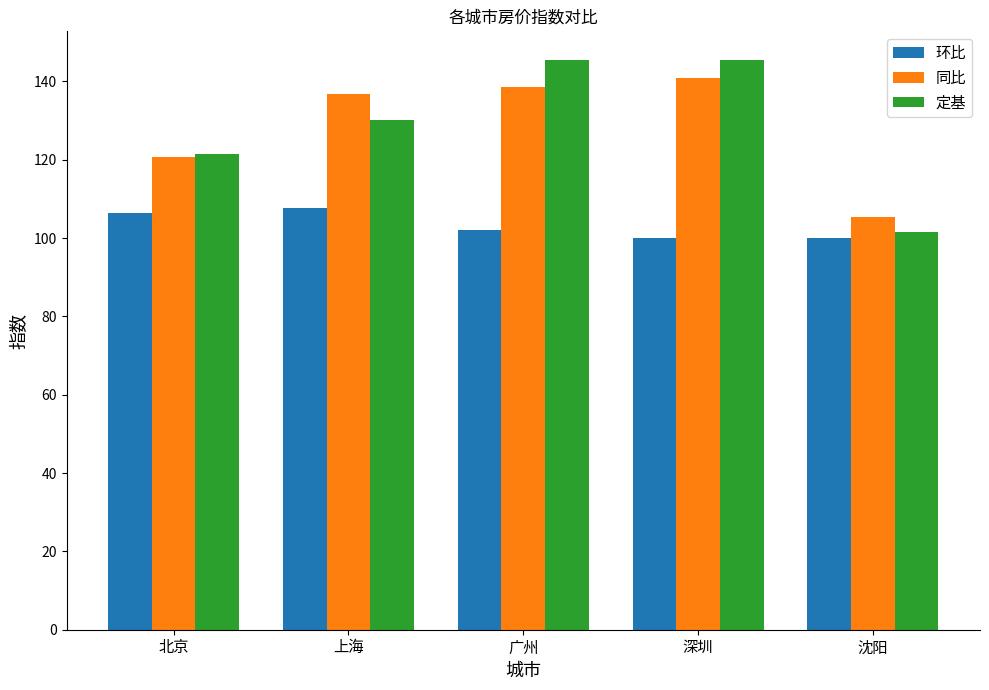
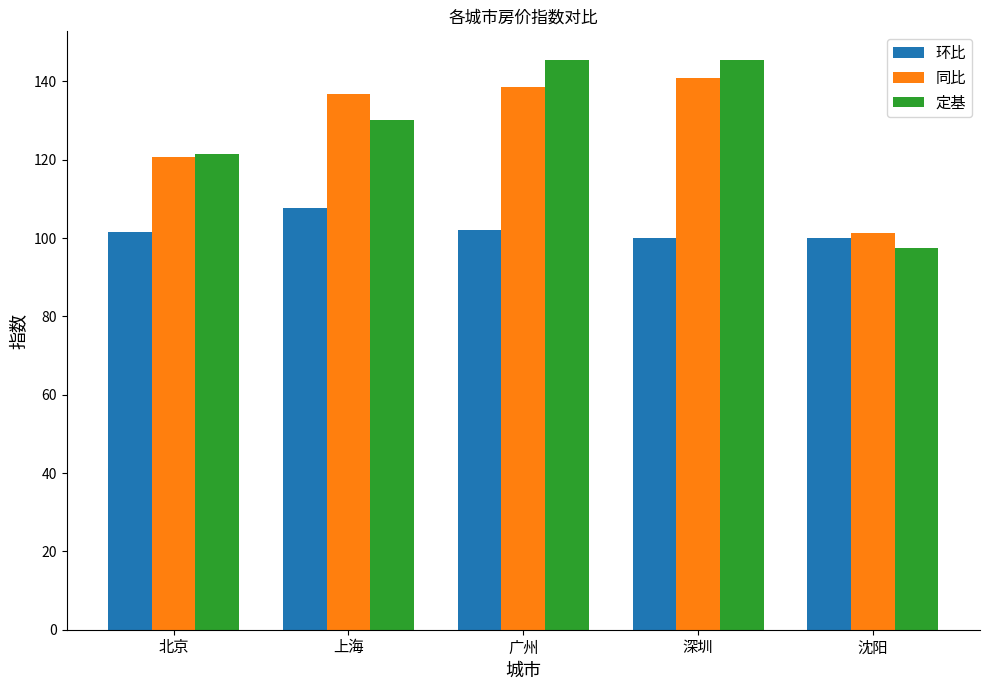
环比, 北京: 106 -> 102
同比, 沈阳: 105 -> 101
定基, 沈阳: 102 -> 98
